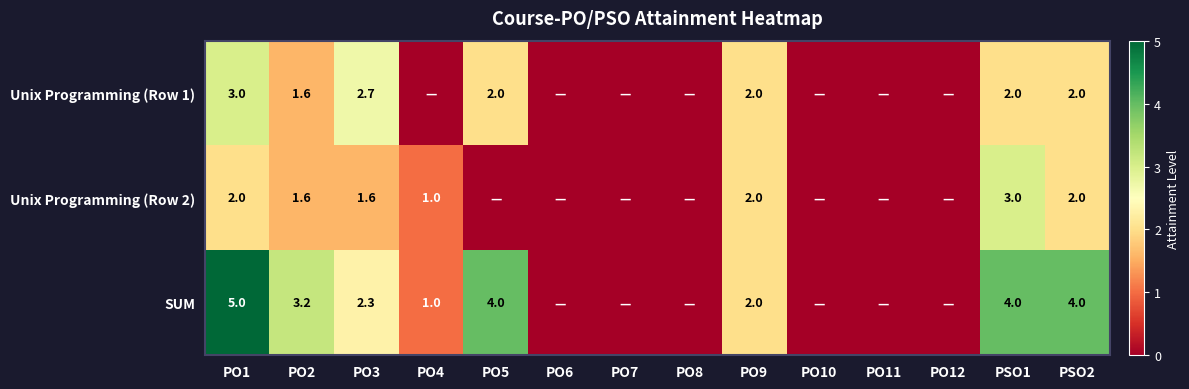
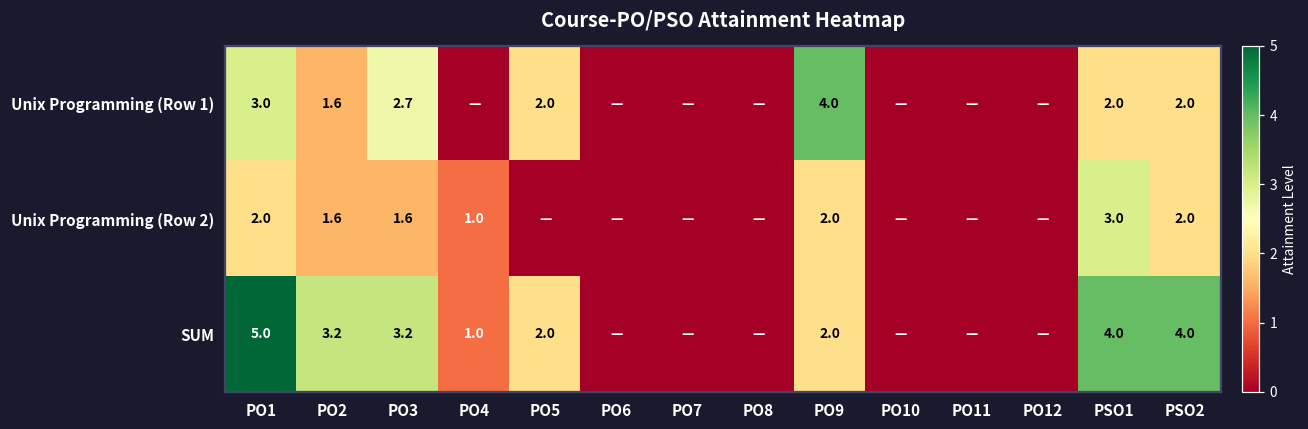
Unix Programming (Row 1), PO9: 2.0 -> 4.0
SUM, PO3: 2.3 -> 3.2
SUM, PO5: 4.0 -> 2.0
